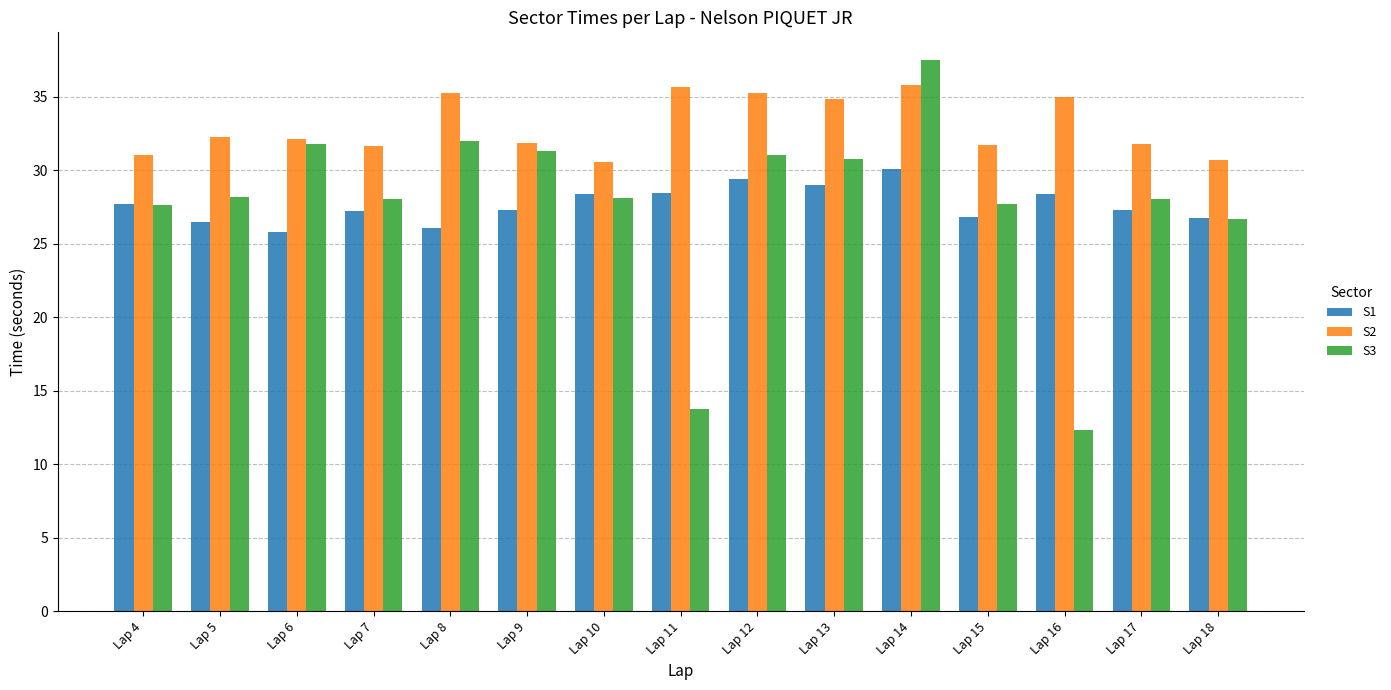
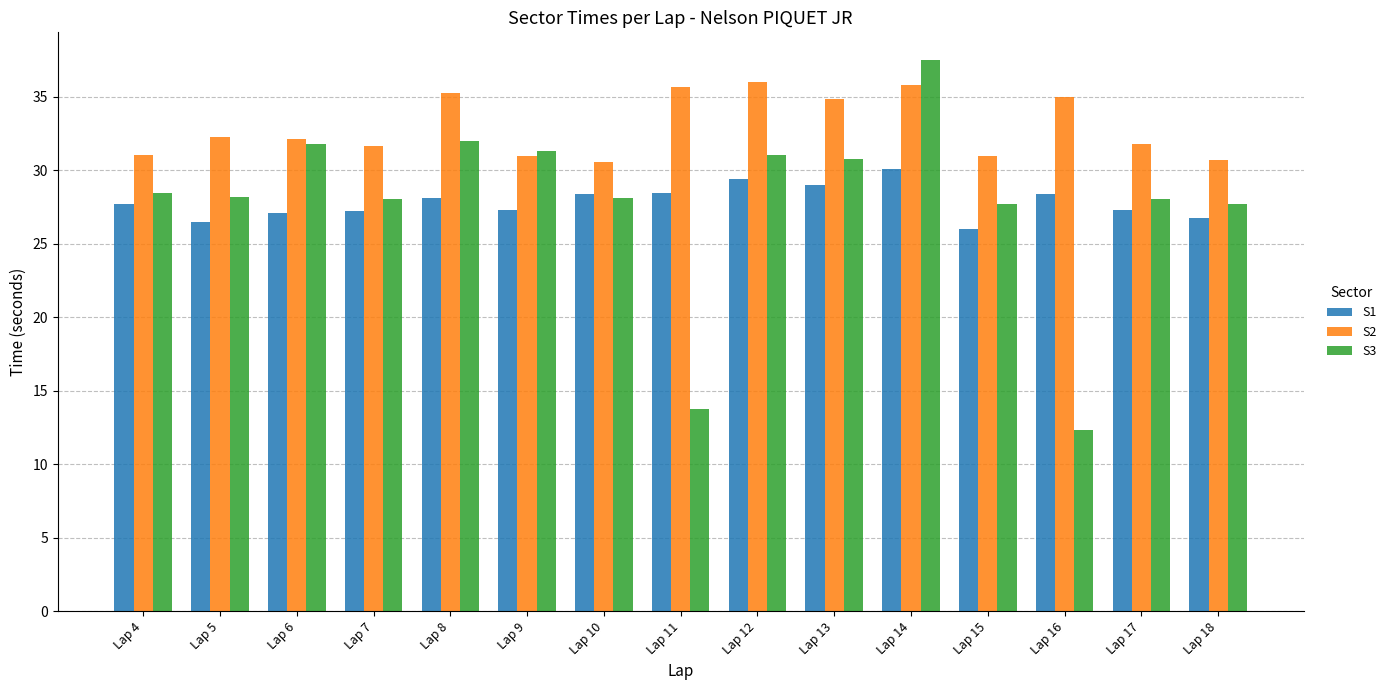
S3, Lap 4: 27.6 -> 28.5
S1, Lap 6: 25.8 -> 27.1
S1, Lap 8: 26.1 -> 28.1
S2, Lap 9: 31.9 -> 31.0
S2, Lap 12: 35.3 -> 36.0
S1, Lap 15: 26.8 -> 26.0
S2, Lap 15: 31.7 -> 31.0
S3, Lap 18: 26.7 -> 27.7
